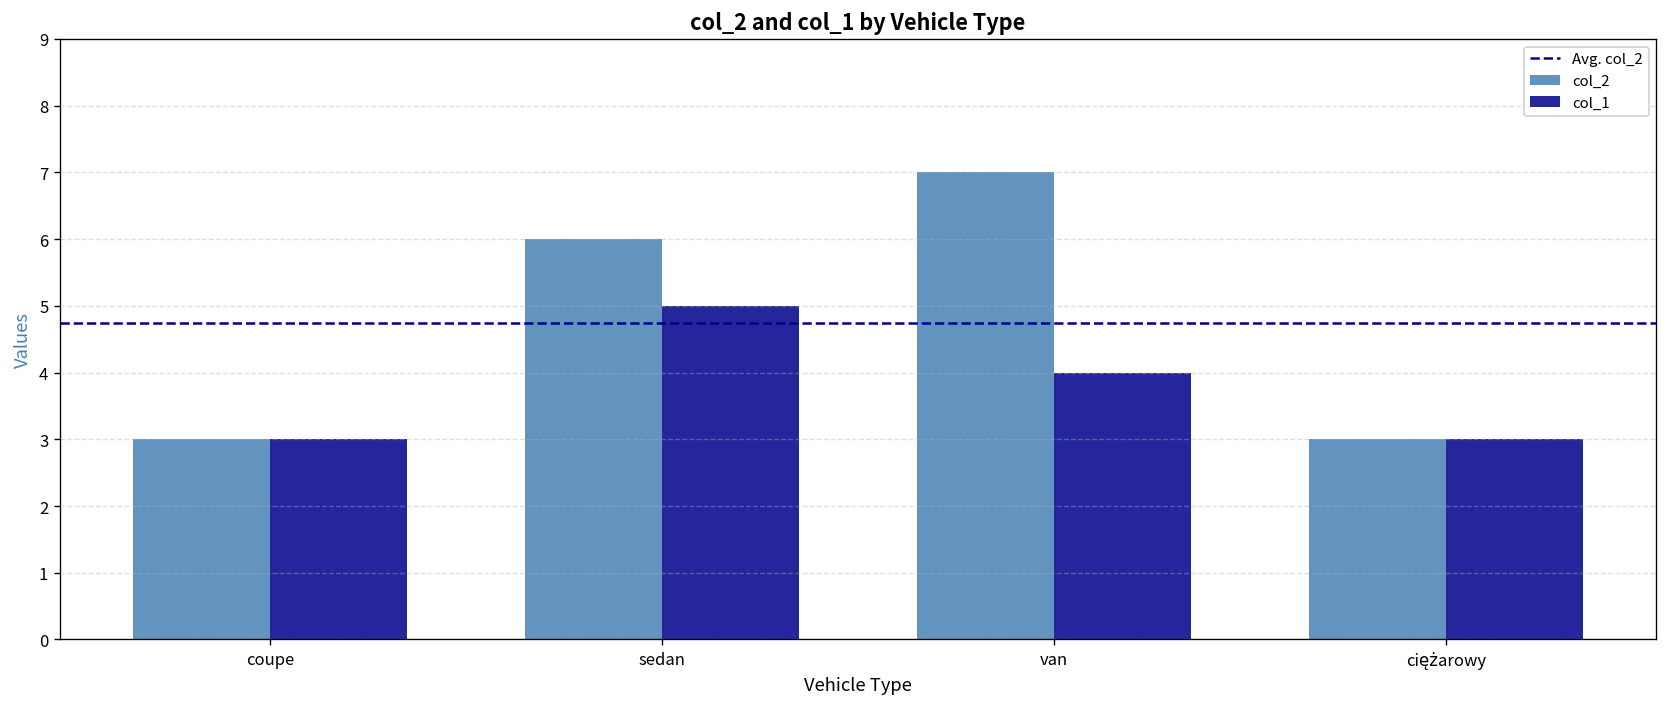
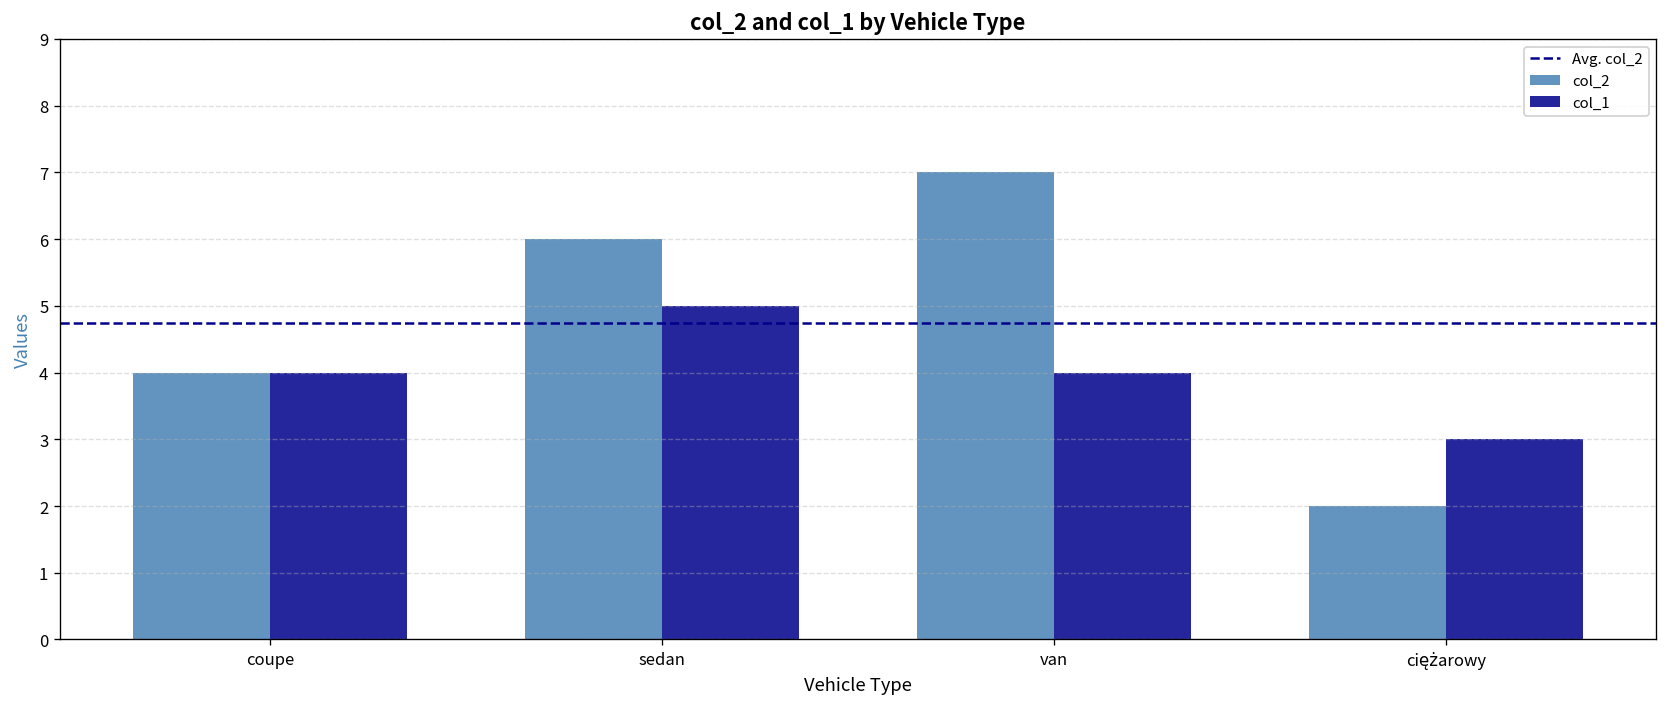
col_2, coupe: 3 -> 4
col_1, coupe: 3 -> 4
col_2, ciężarowy: 3 -> 2
